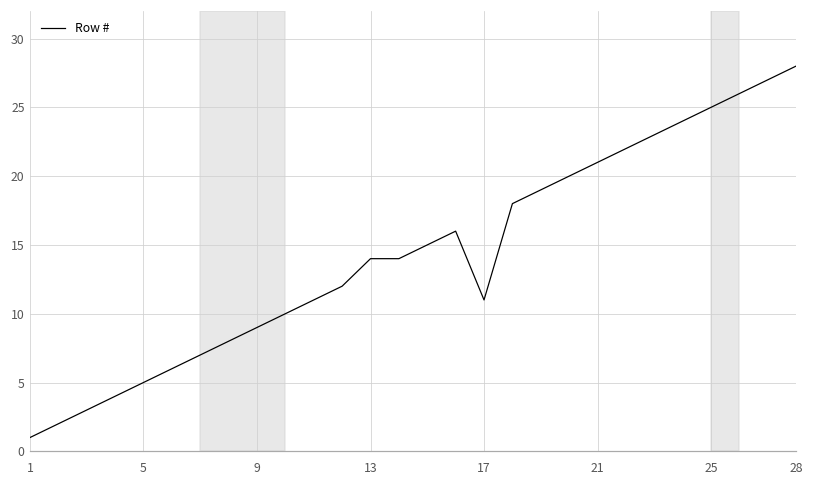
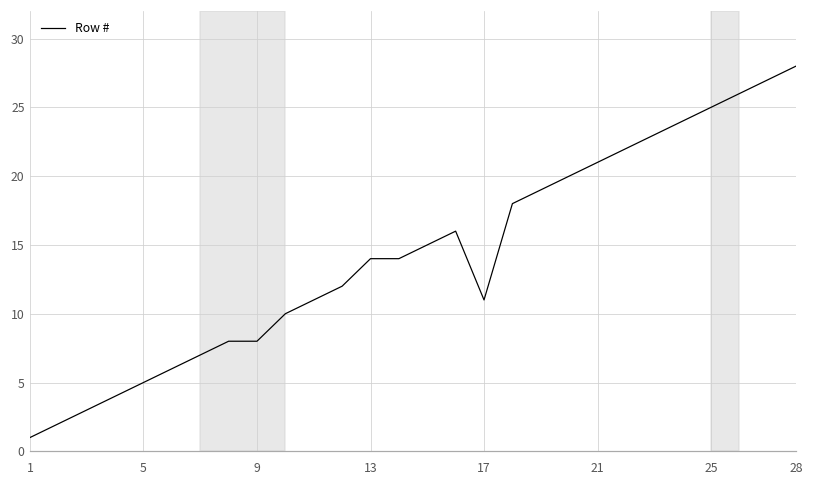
9: 9 -> 8
